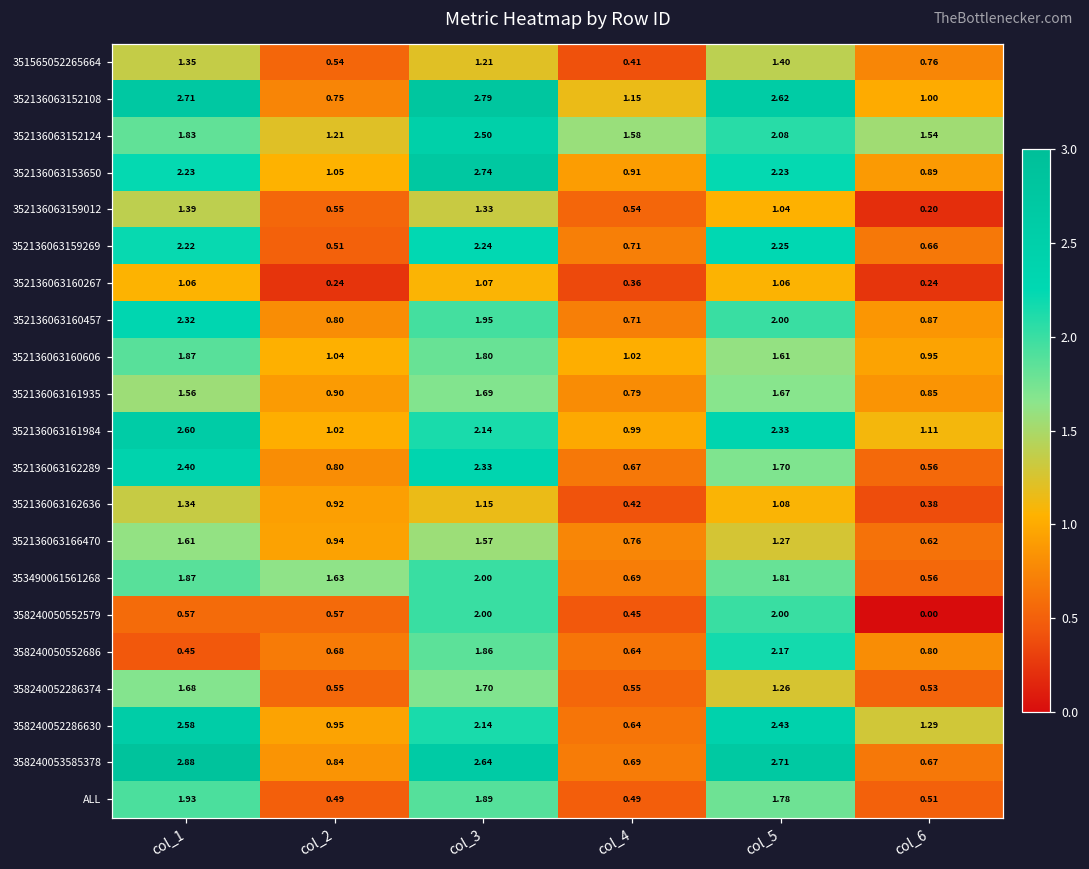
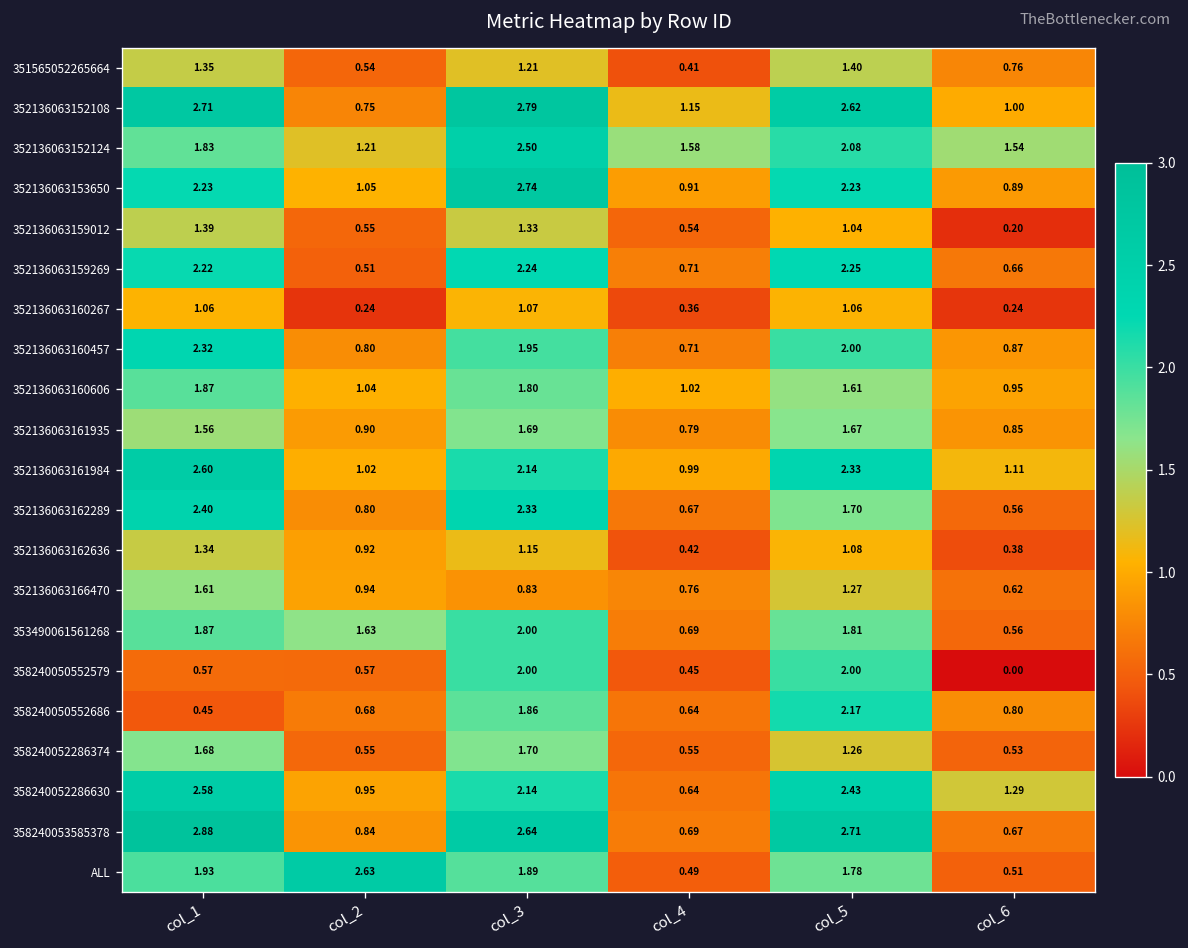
352136063166470, col_3: 1.57 -> 0.83
ALL, col_2: 0.49 -> 2.63
